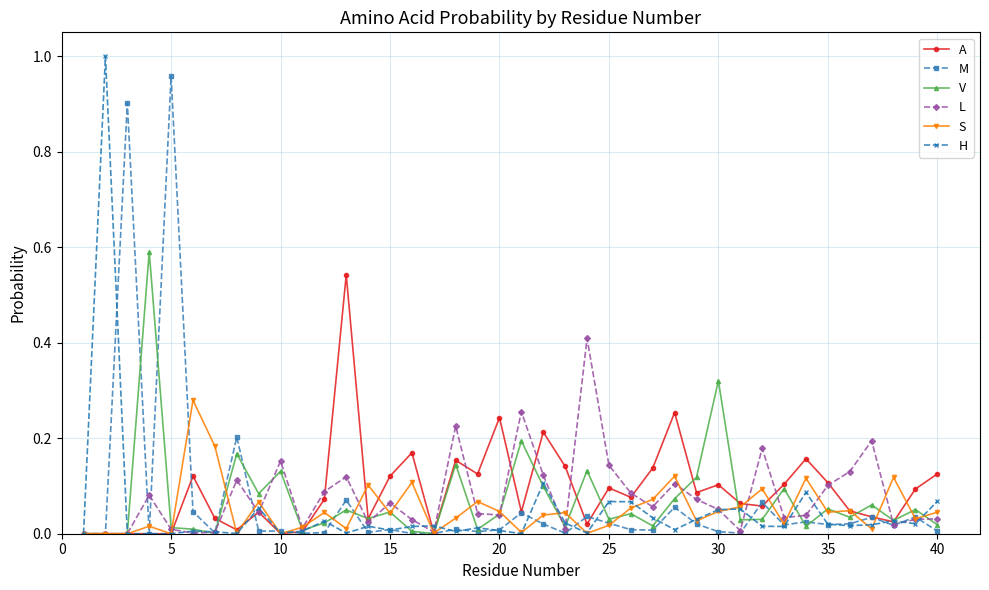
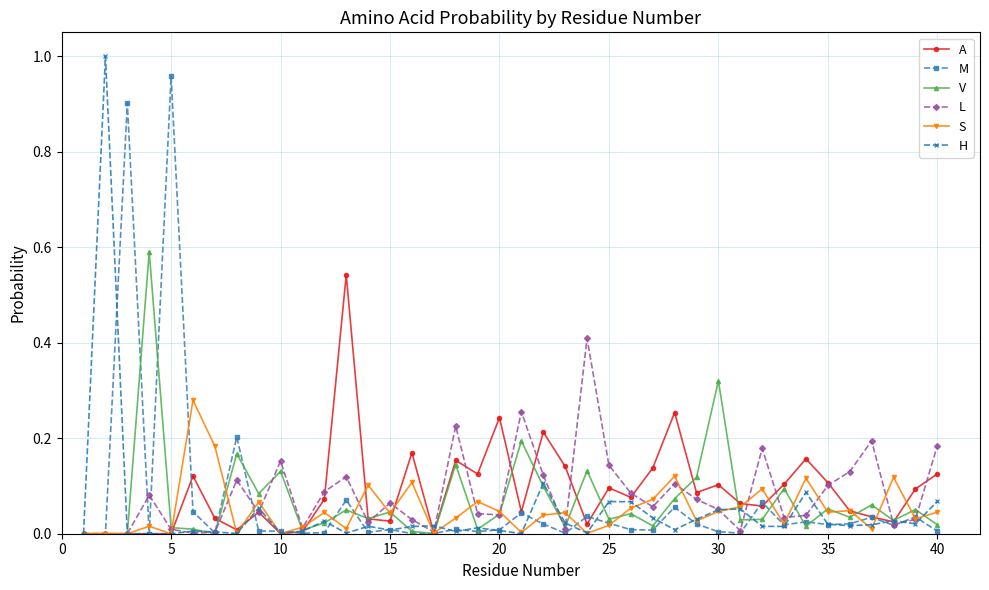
A, 15: 0.12 -> 0.03
L, 40: 0.03 -> 0.18
